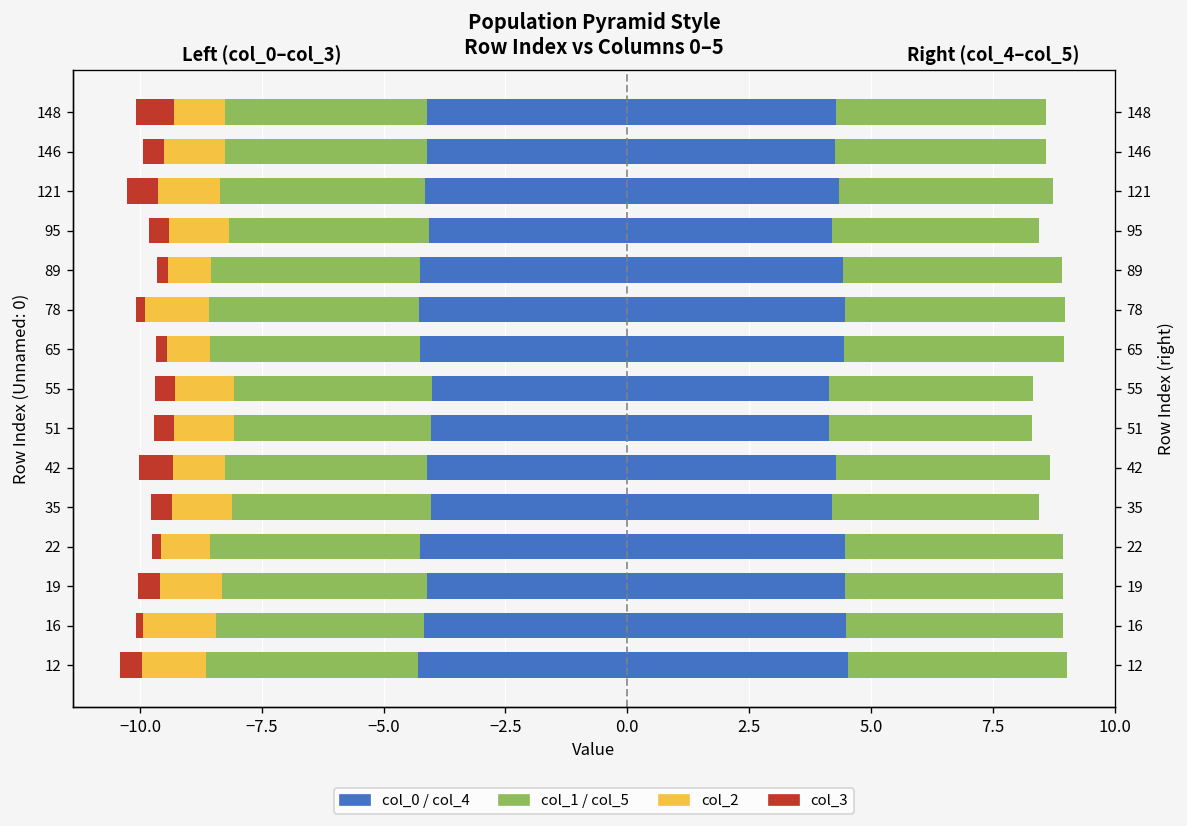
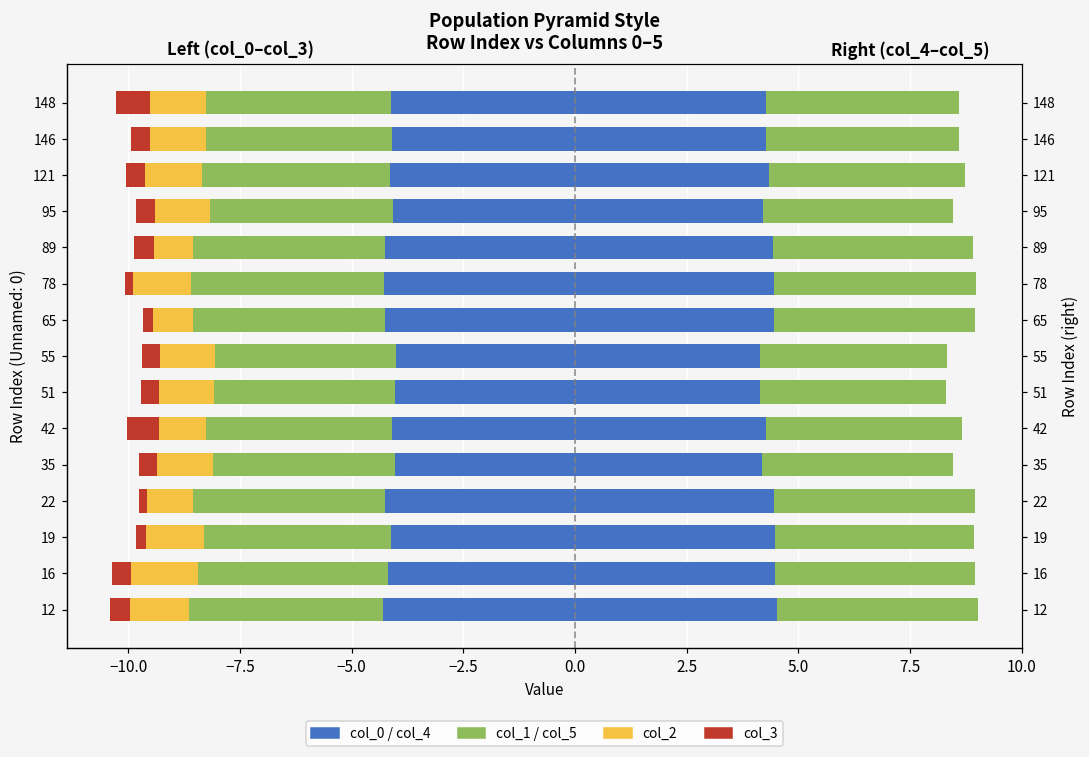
col_2, 148: -1.1 -> -1.3
col_3, 121: -0.6 -> -0.4
col_3, 89: -0.2 -> -0.4
col_3, 19: -0.4 -> -0.2
col_3, 16: -0.2 -> -0.4
